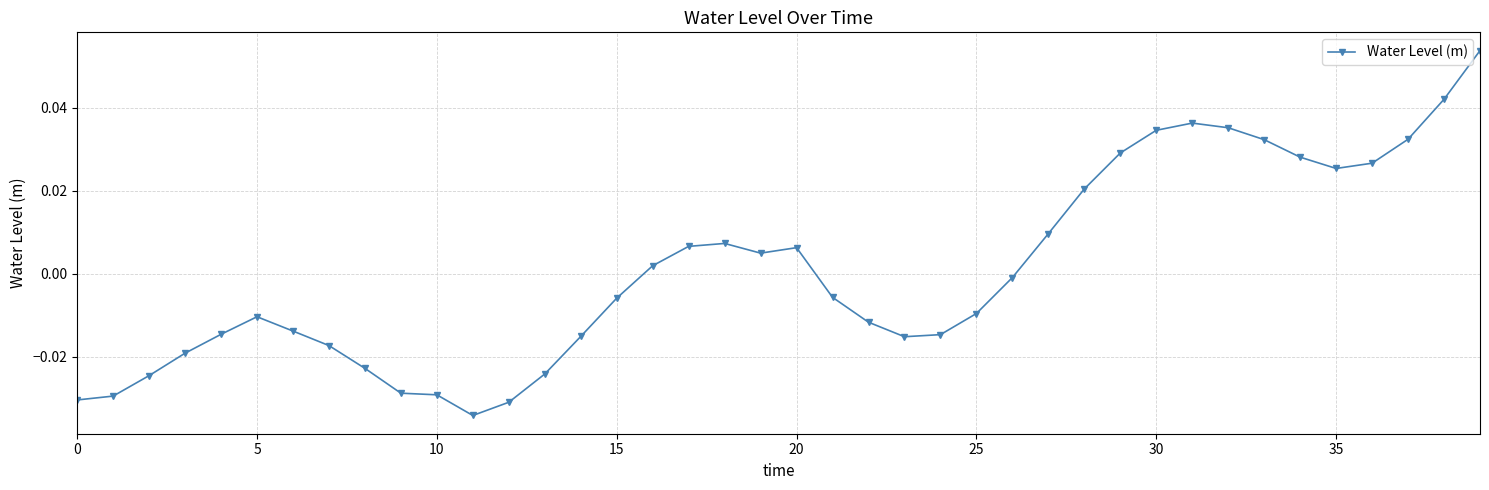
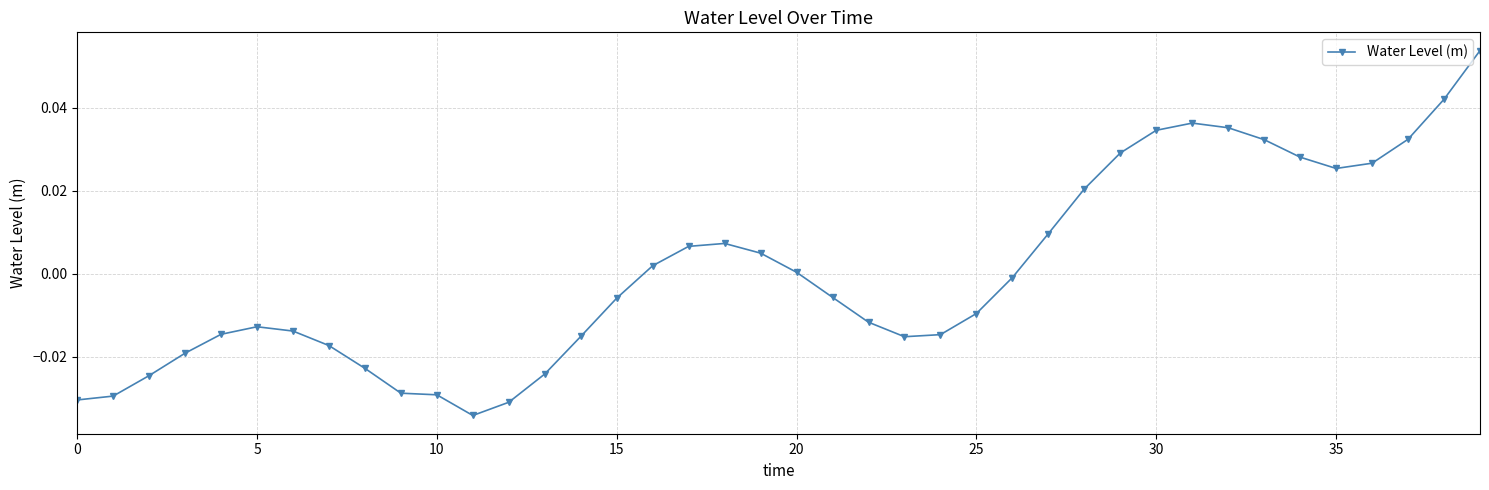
5: -0.010 -> -0.013
20: 0.006 -> 0.000
